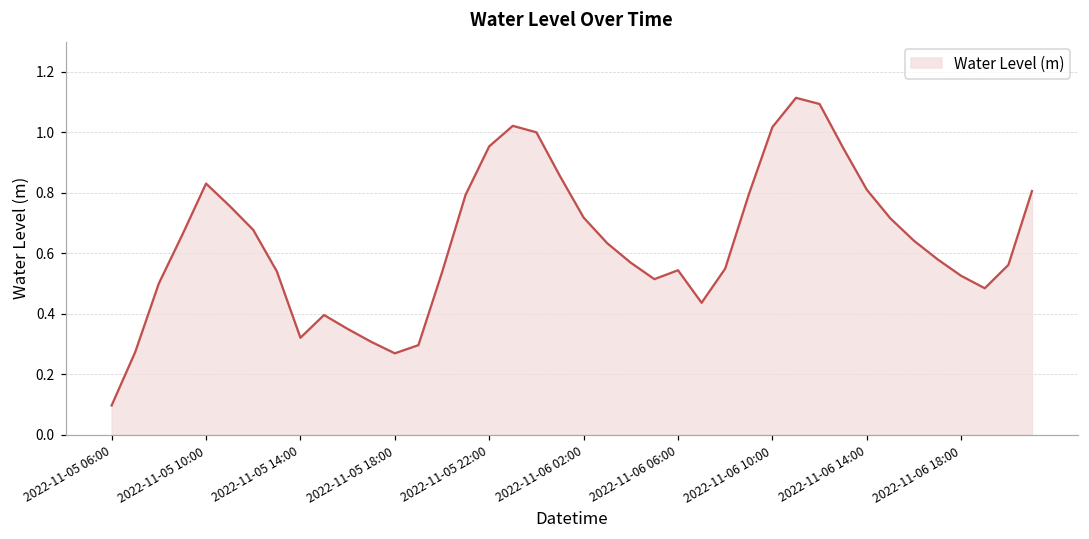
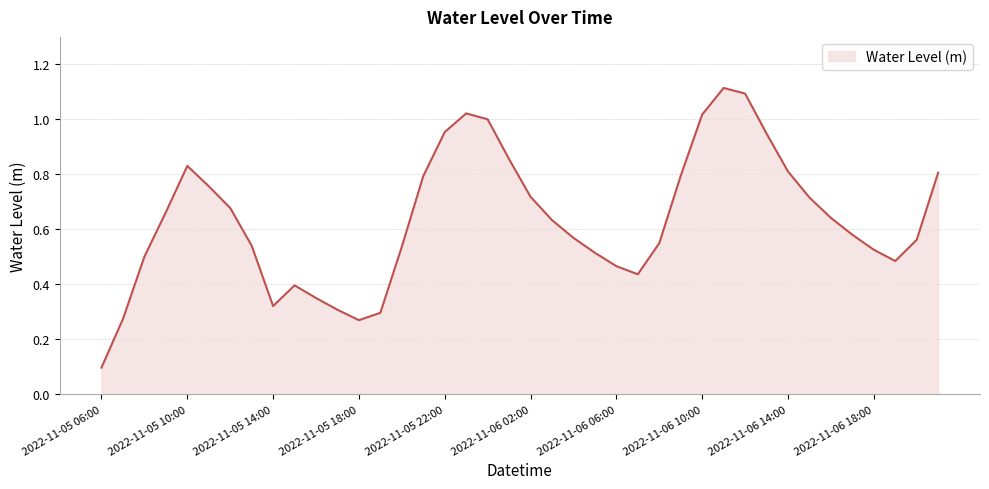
2022-11-06 06:00: 0.54 -> 0.47
